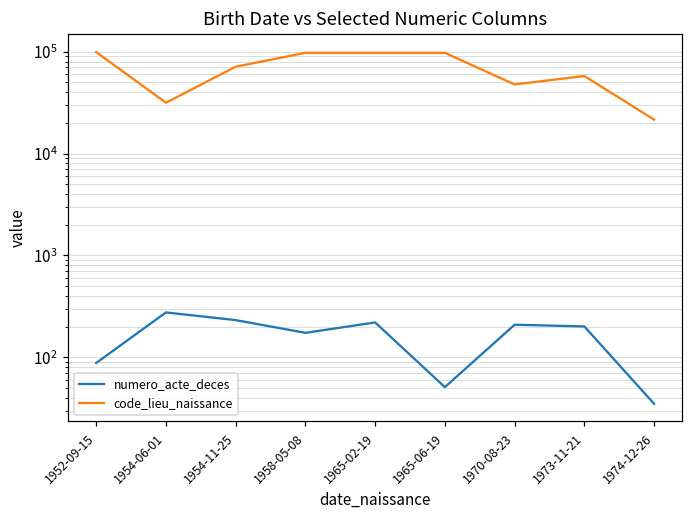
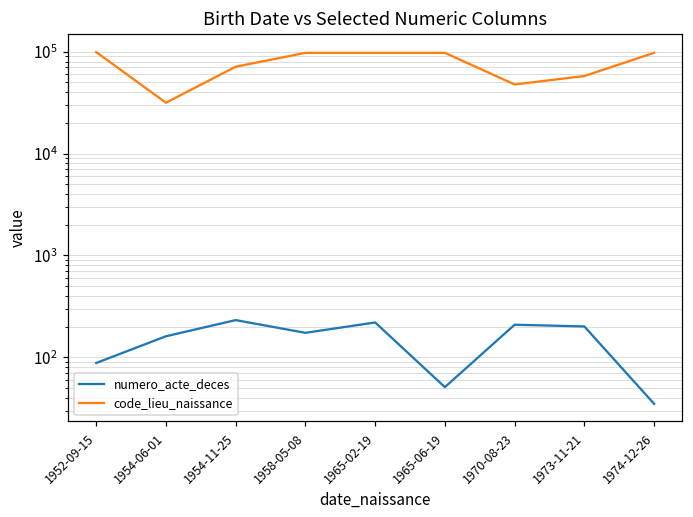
numero_acte_deces, 1954-06-01: 280 -> 160
code_lieu_naissance, 1974-12-26: 22000 -> 100000
